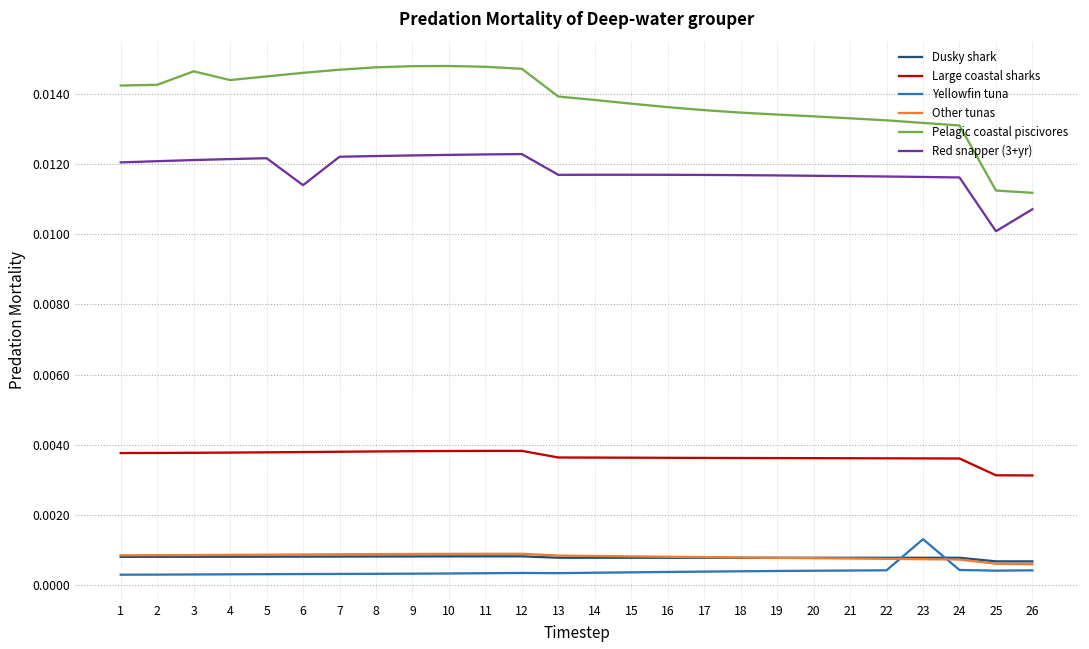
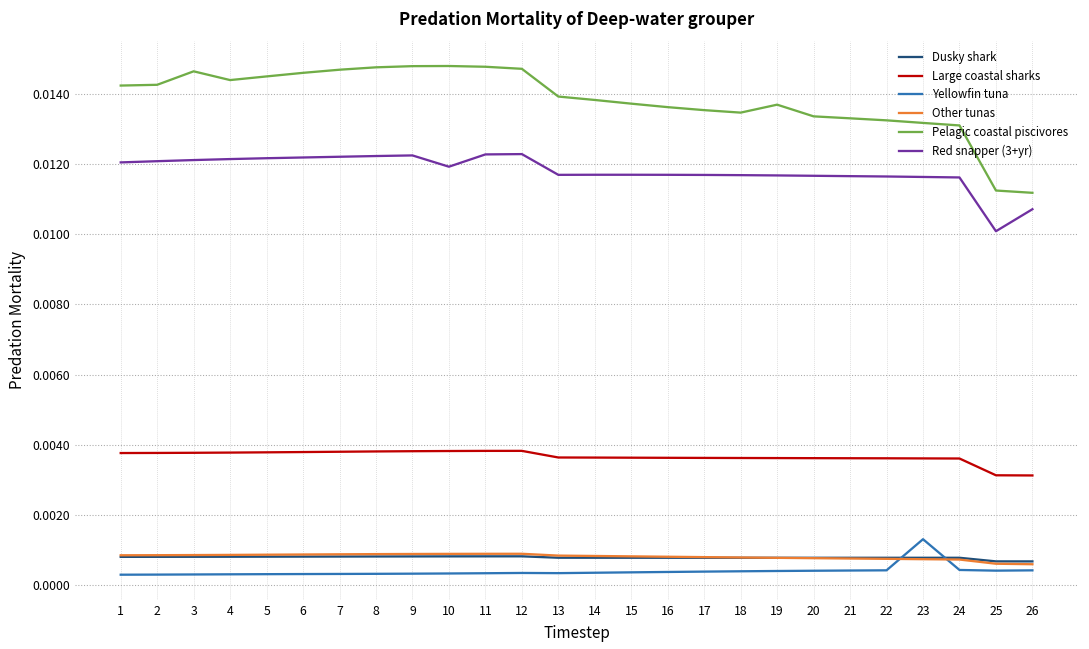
Red snapper (3+yr), 6: 0.0114 -> 0.0122
Red snapper (3+yr), 10: 0.0123 -> 0.0119
Pelagic coastal piscivores, 19: 0.0134 -> 0.0137
